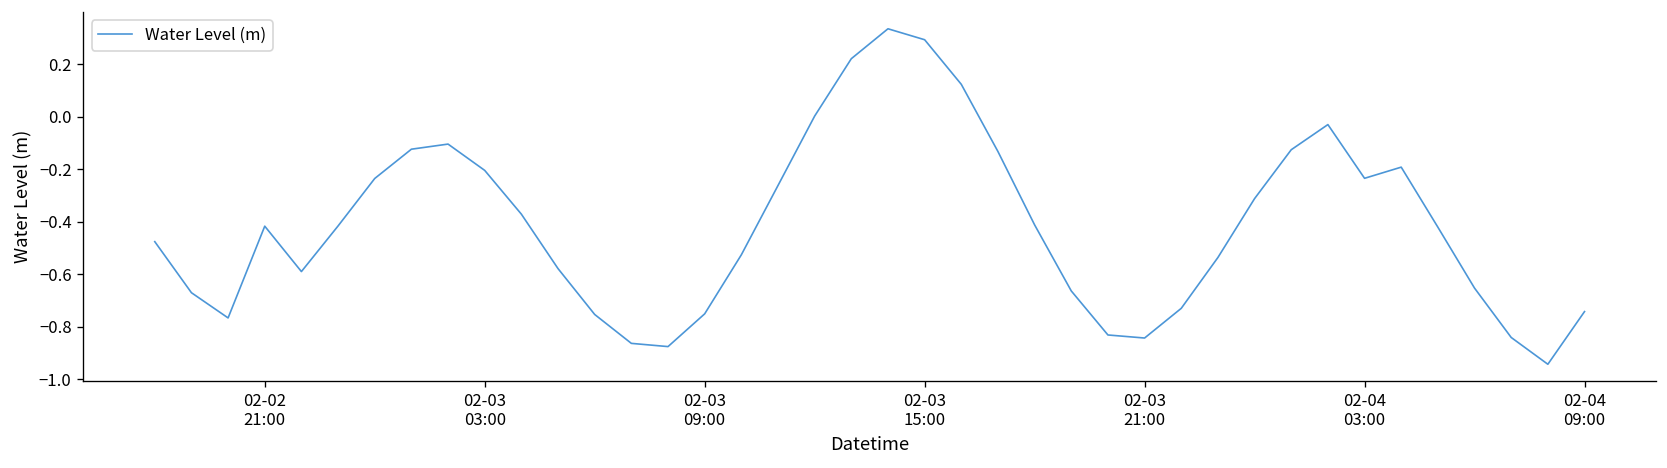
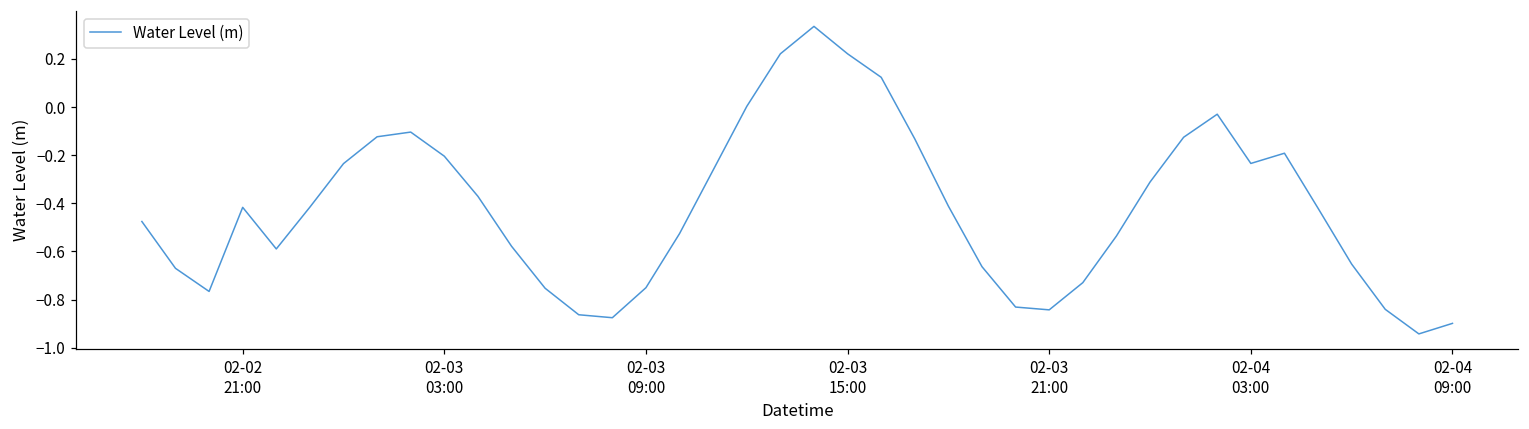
02-03 15:00: 0.29 -> 0.22
02-04 09:00: -0.74 -> -0.90
